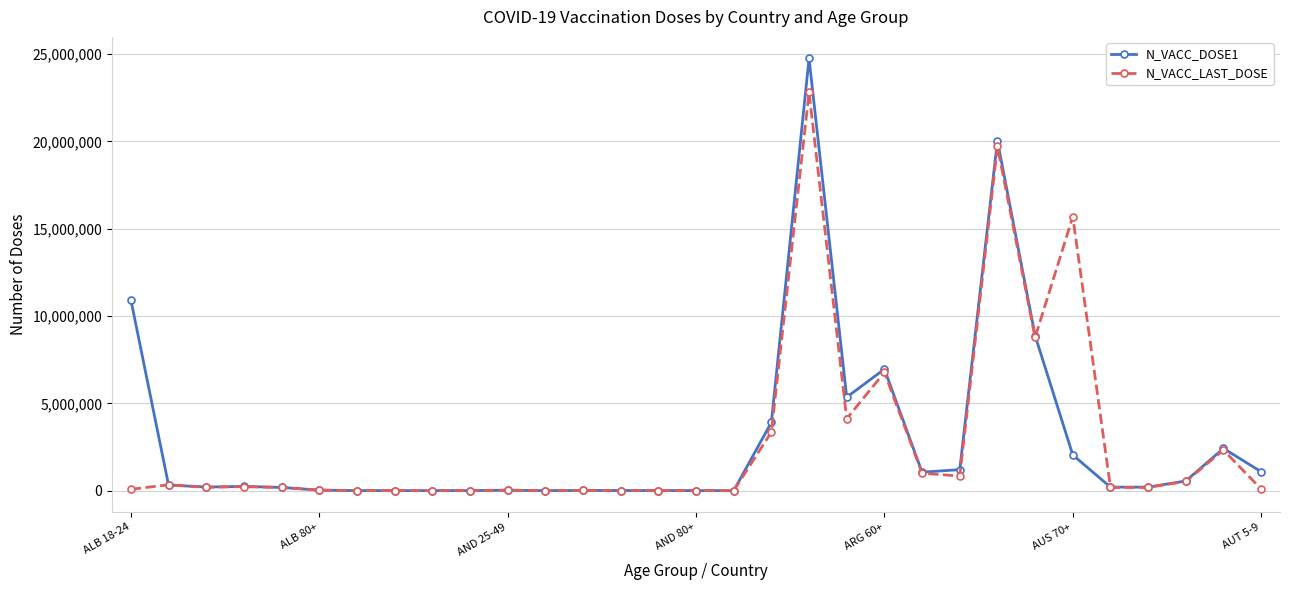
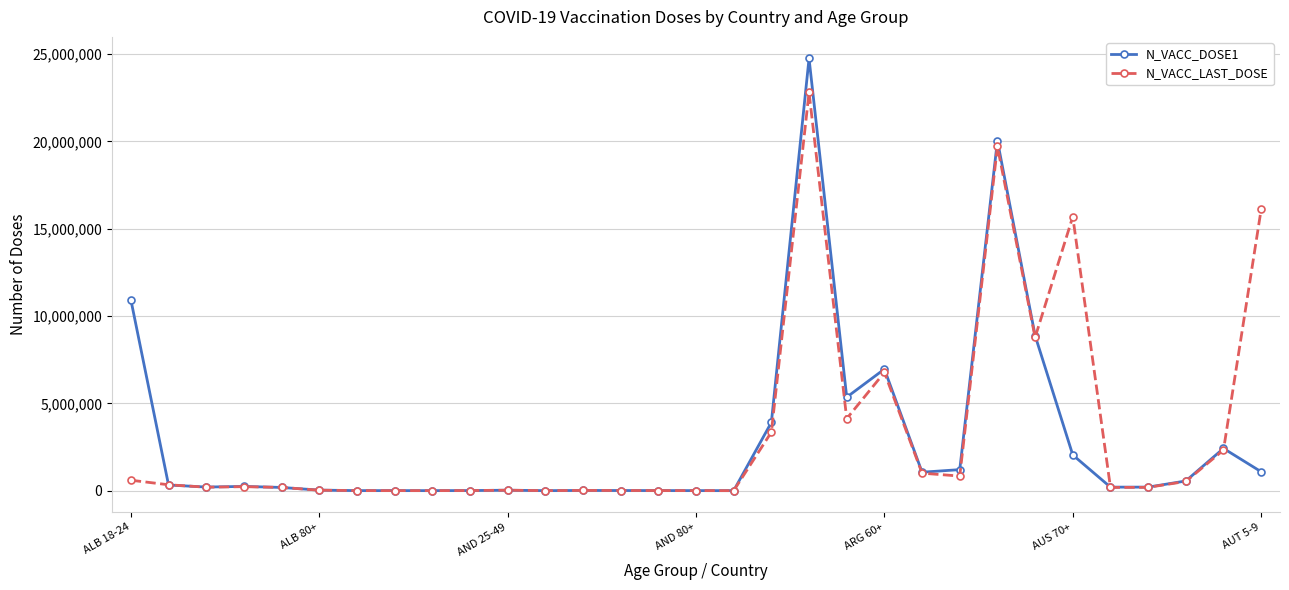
N_VACC_LAST_DOSE, ALB 18-24: 100,000 -> 600,000
N_VACC_LAST_DOSE, AUT 5-9: 100,000 -> 16,100,000
